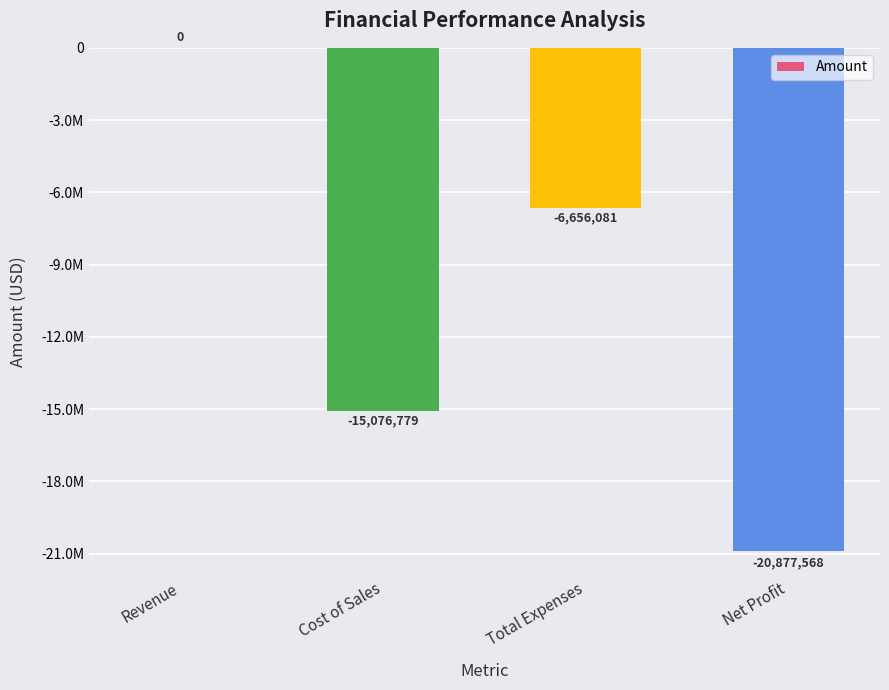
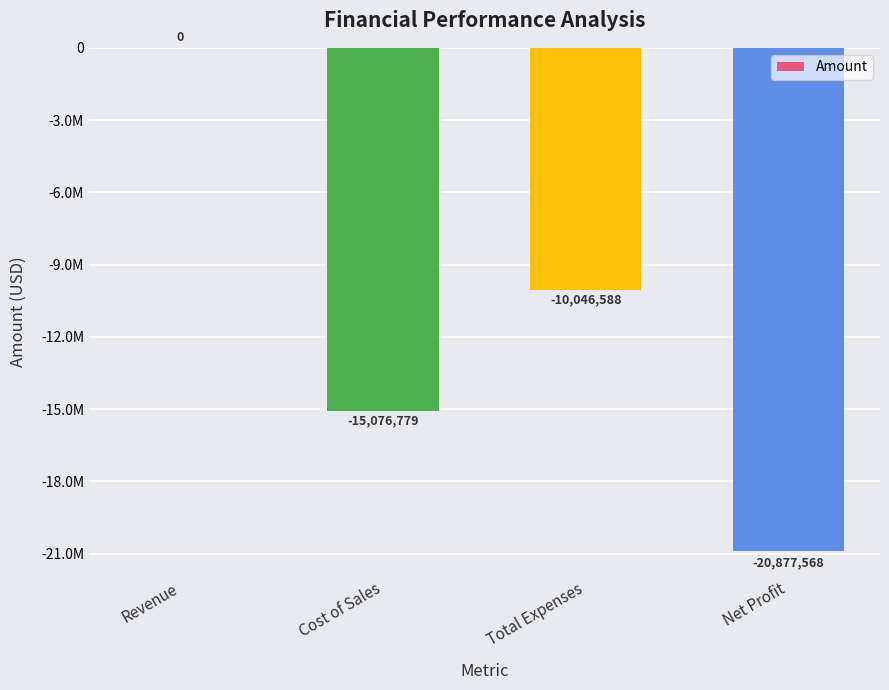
Total Expenses: -6,656,081 -> -10,046,588
